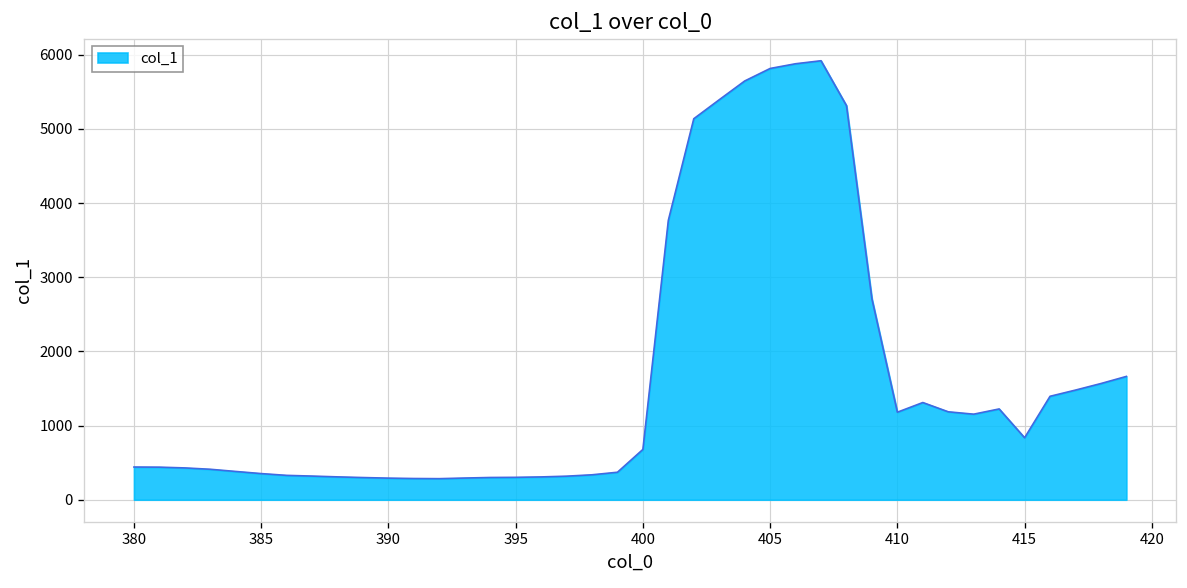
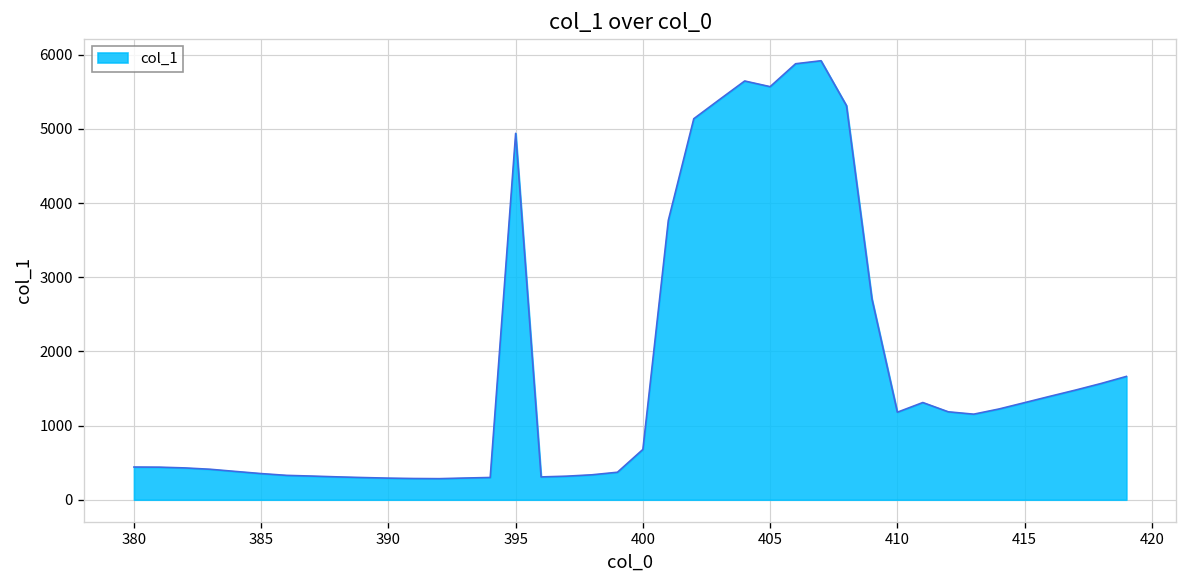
395: 300 -> 4900
405: 5800 -> 5600
415: 800 -> 1300
